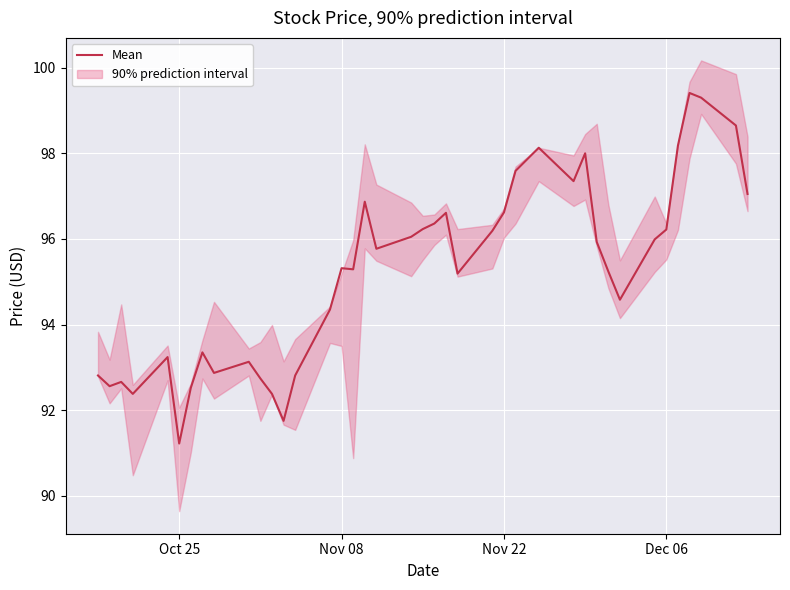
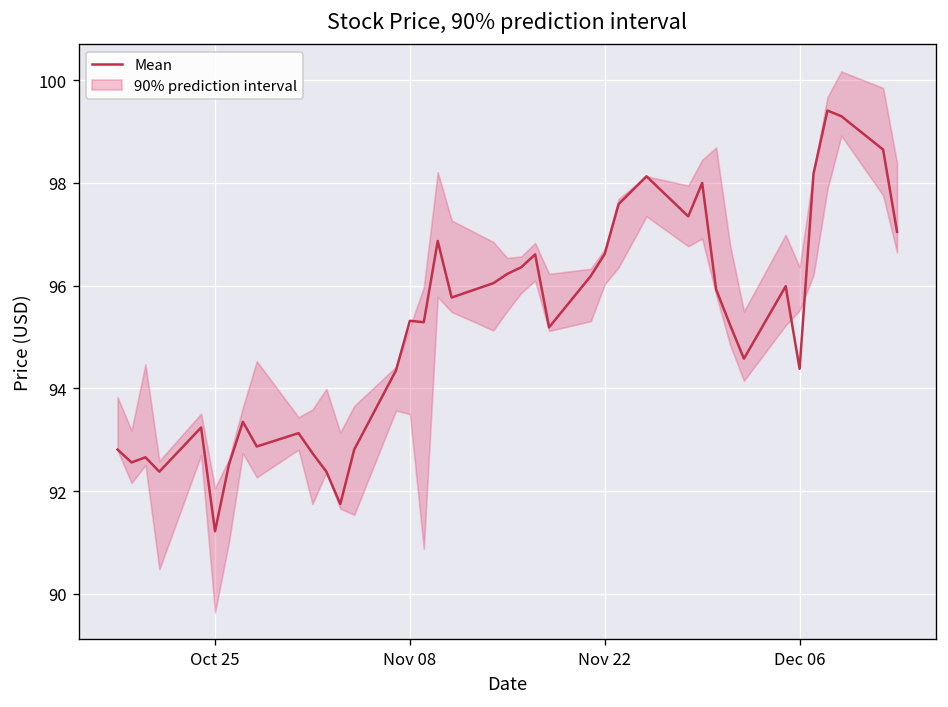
Mean, Dec 06: 96.2 -> 94.4
